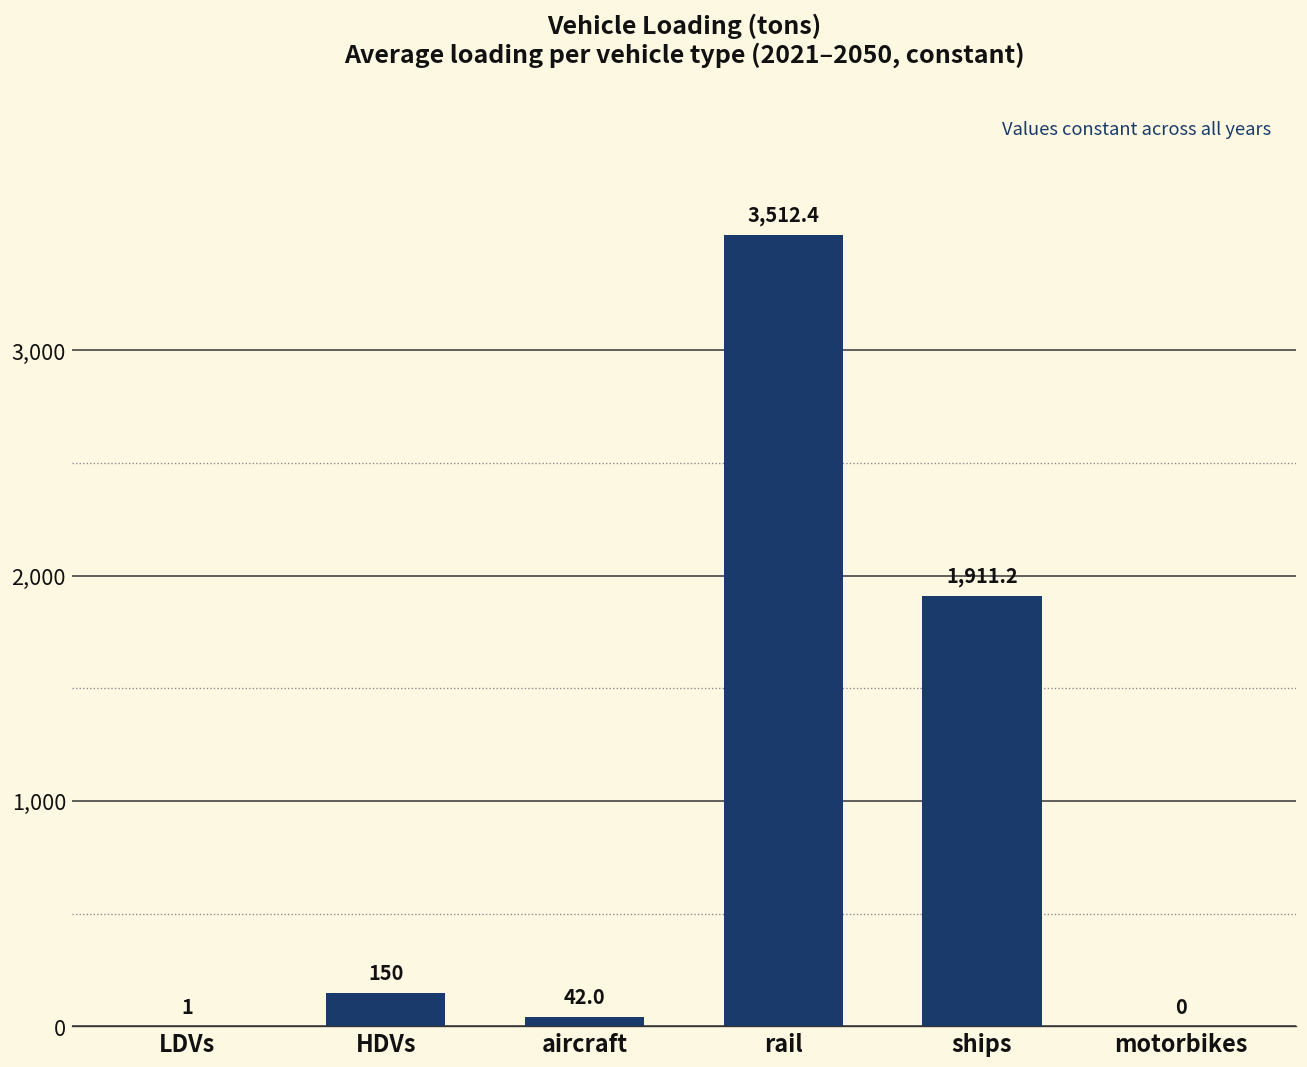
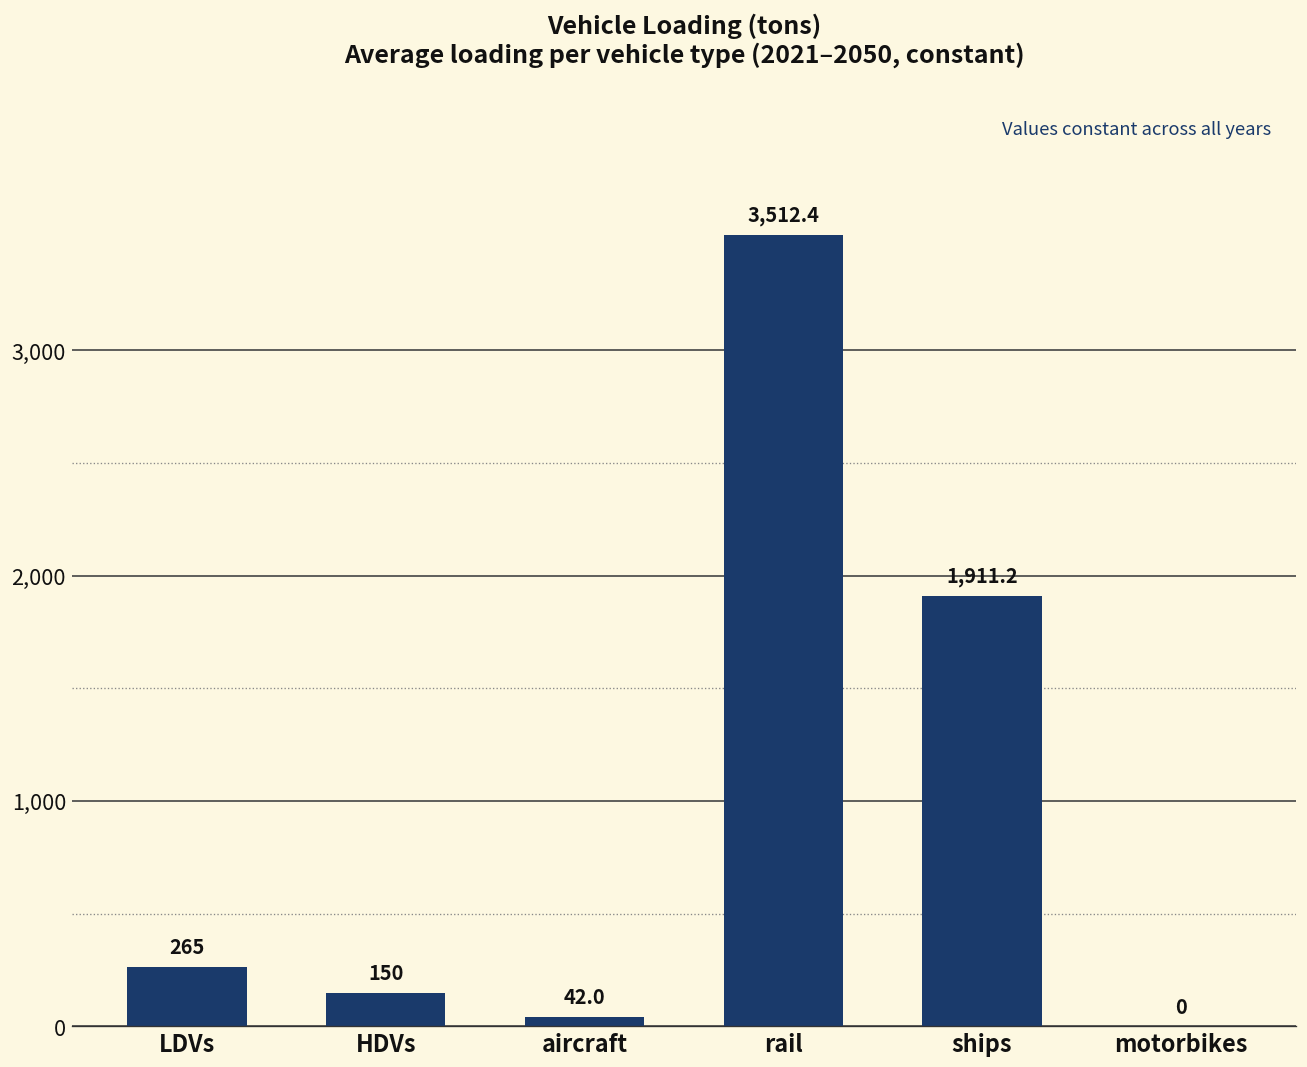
LDVs: 1 -> 265
